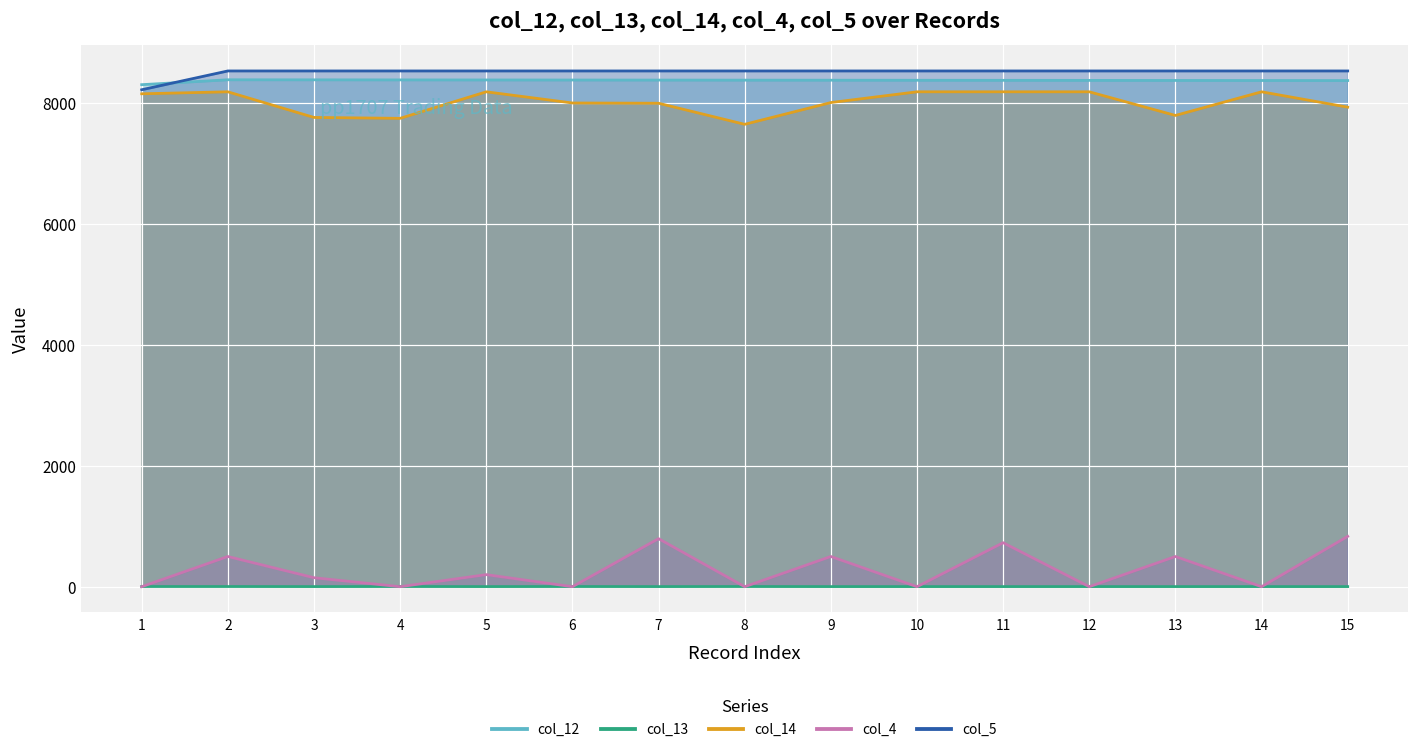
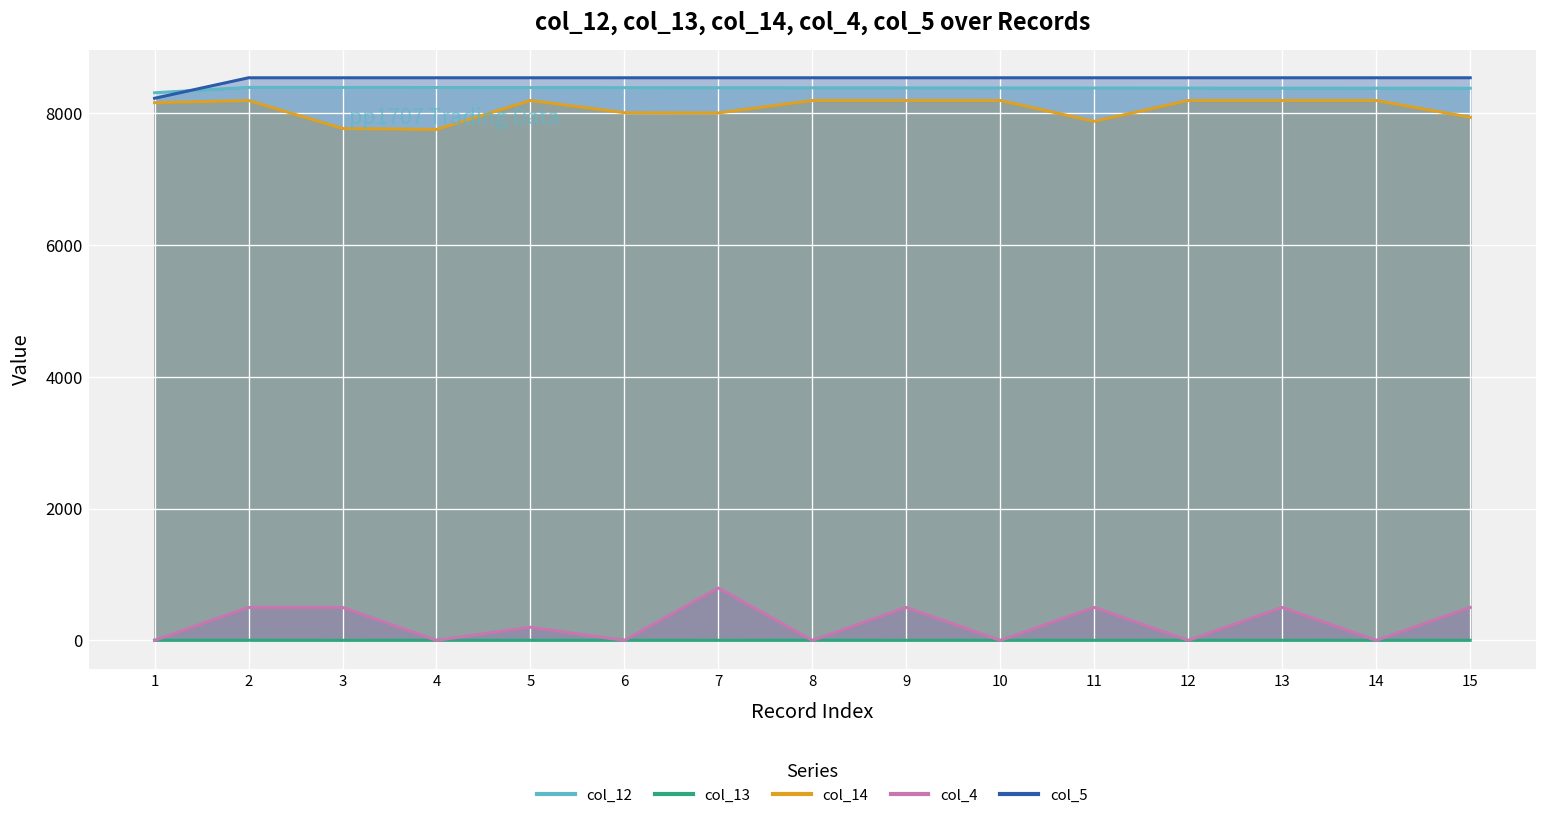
col_4, 3: 100 -> 500
col_14, 8: 7700 -> 8200
col_14, 9: 8000 -> 8200
col_14, 11: 8200 -> 7900
col_4, 11: 700 -> 500
col_14, 13: 7800 -> 8200
col_4, 15: 800 -> 500
